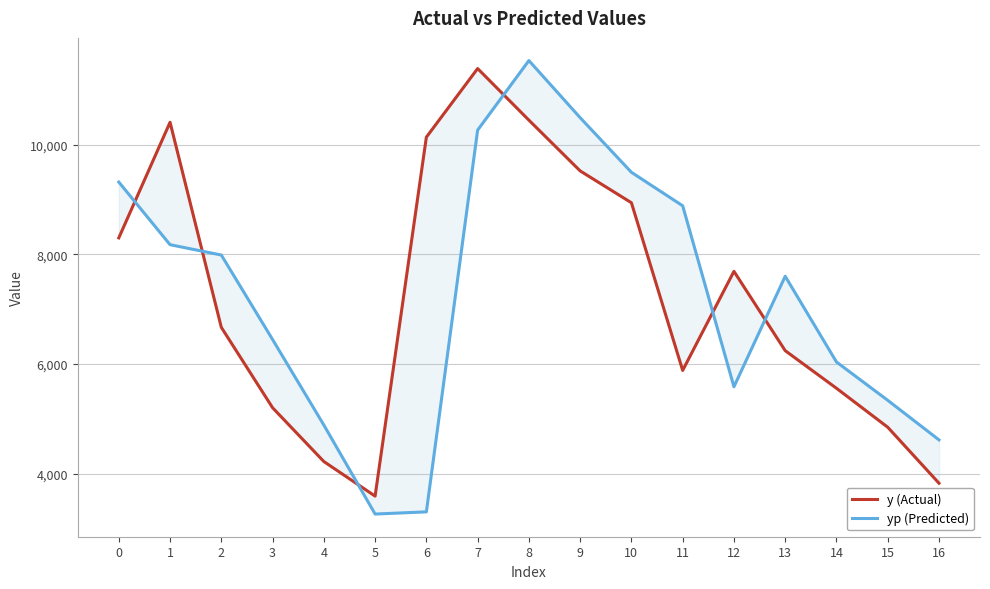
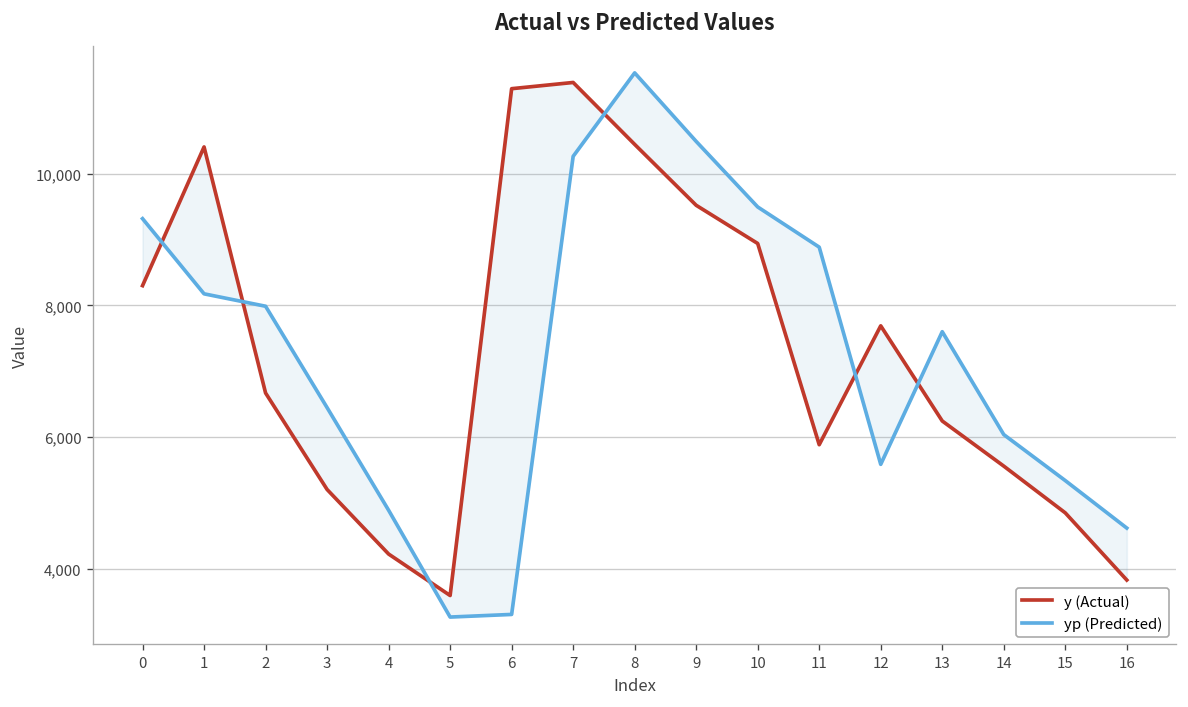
y (Actual), 6: 10,100 -> 11,300
